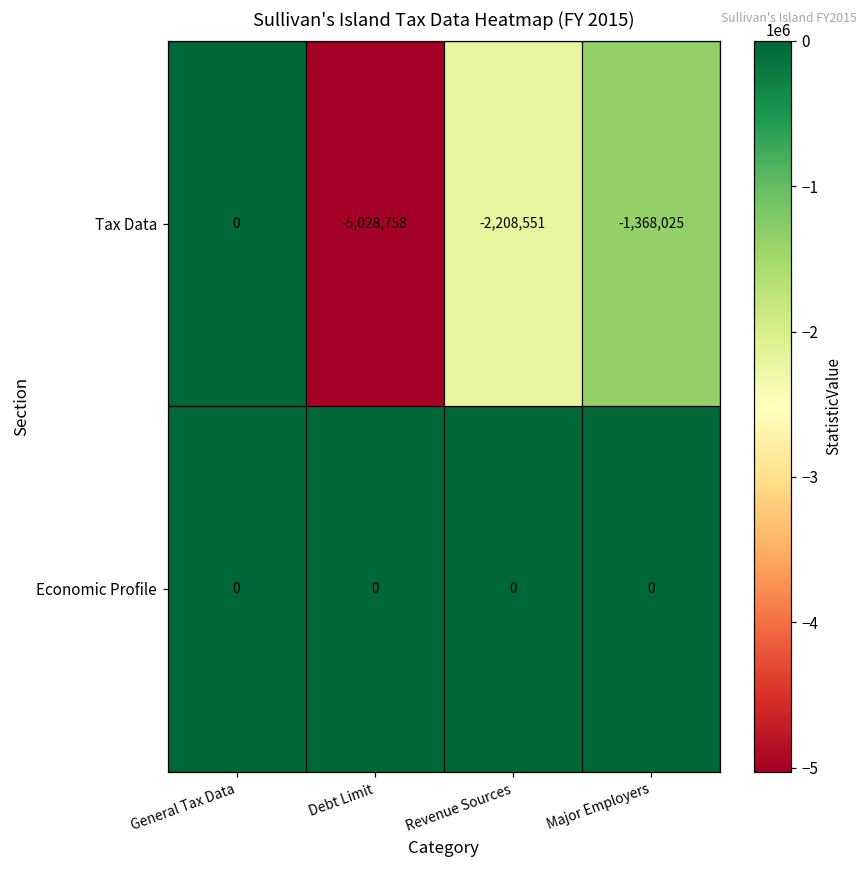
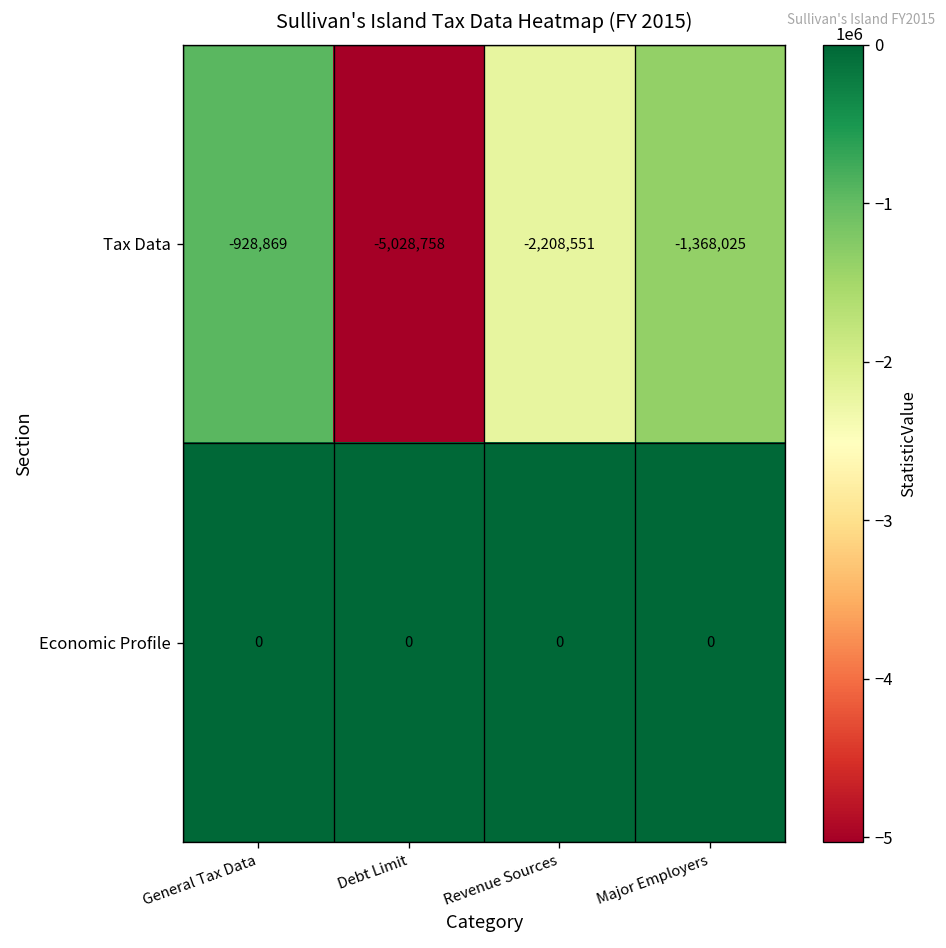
Tax Data, General Tax Data: 0 -> -928,869
